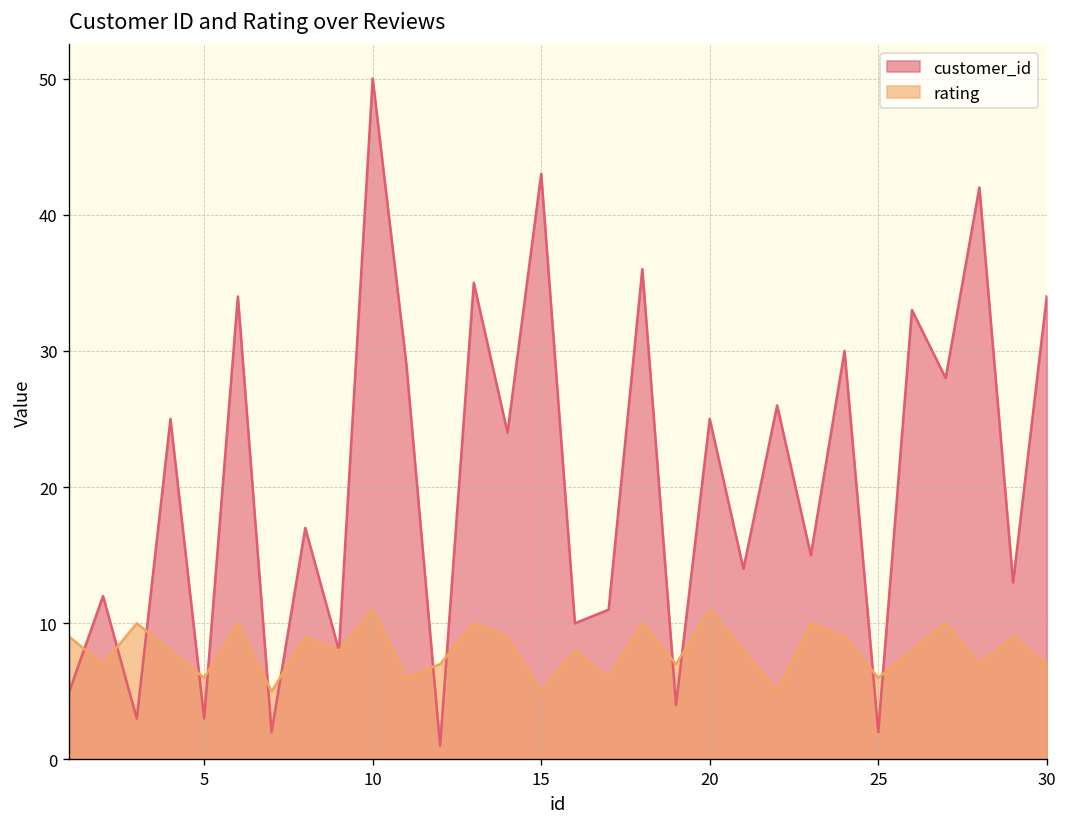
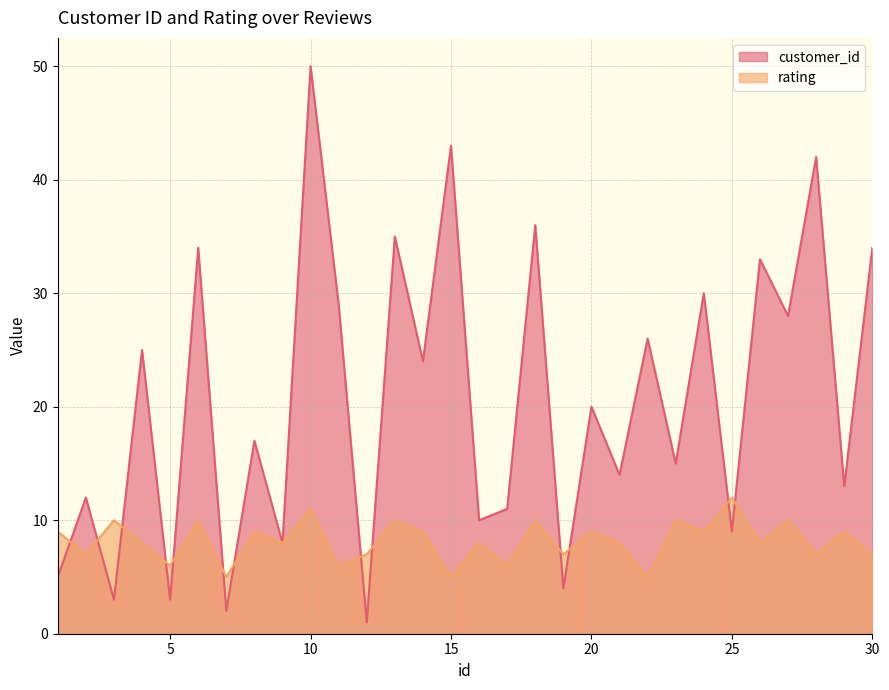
customer_id, 20: 25 -> 20
rating, 20: 11 -> 9
customer_id, 25: 2 -> 9
rating, 25: 6 -> 12
